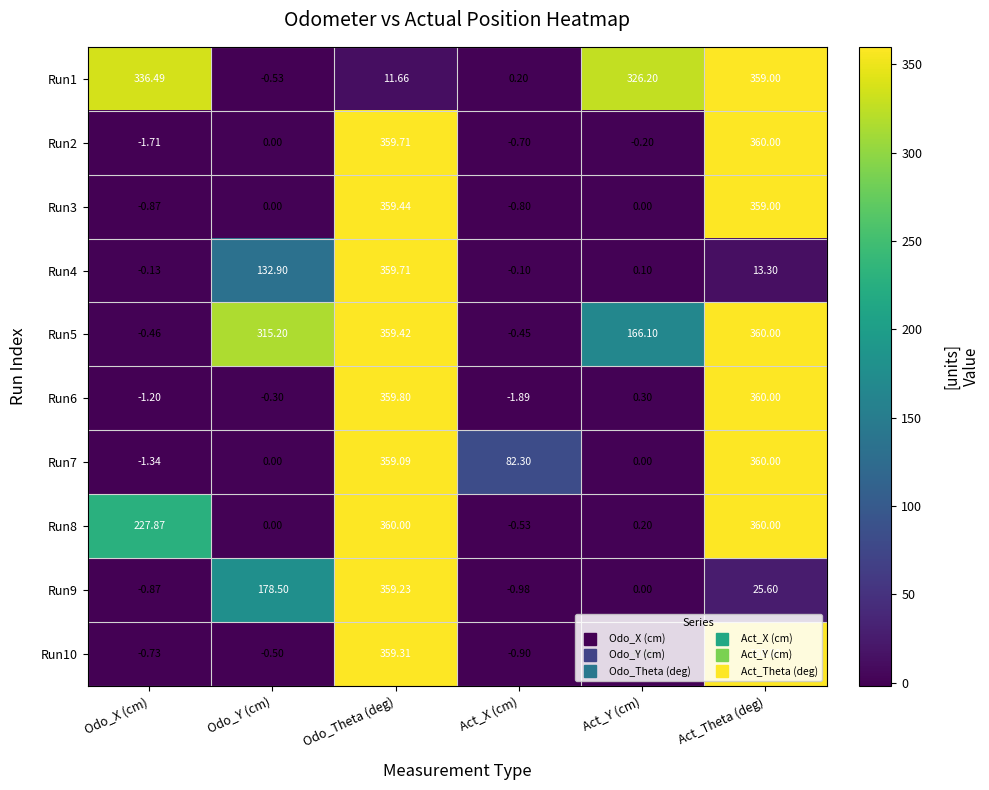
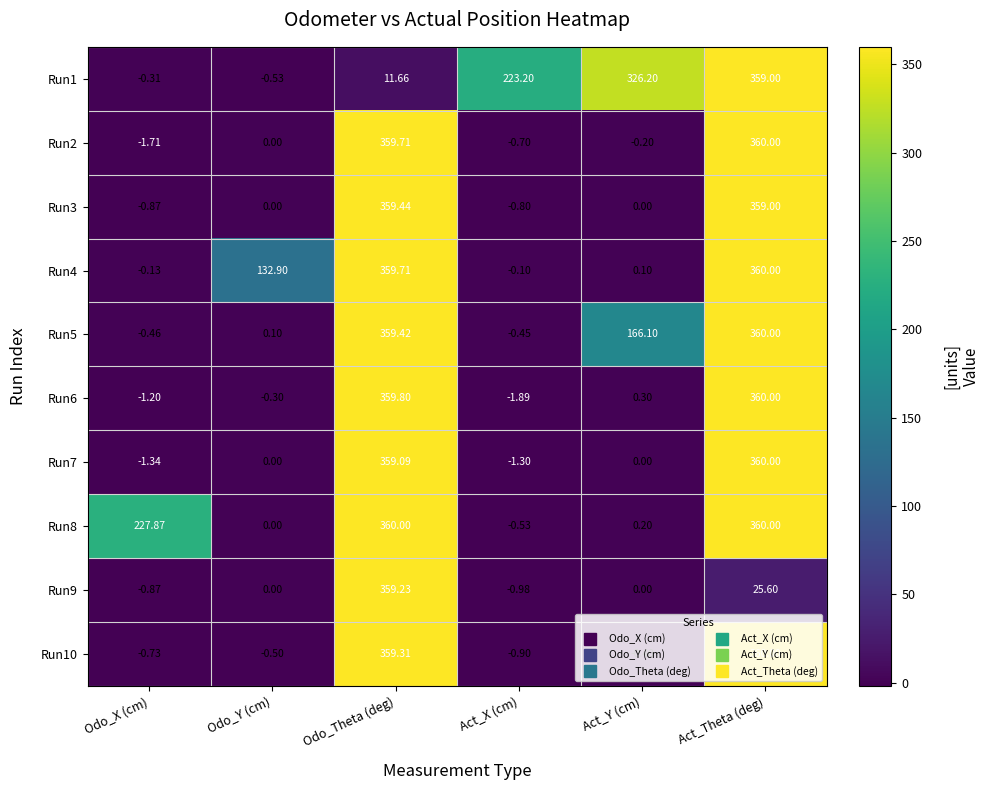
Run1, Odo_X (cm): 336.49 -> -0.31
Run1, Act_X (cm): 0.20 -> 223.20
Run4, Act_Theta (deg): 13.30 -> 360.00
Run5, Odo_Y (cm): 315.20 -> 0.10
Run7, Act_X (cm): 82.30 -> -1.30
Run9, Odo_Y (cm): 178.50 -> 0.00
